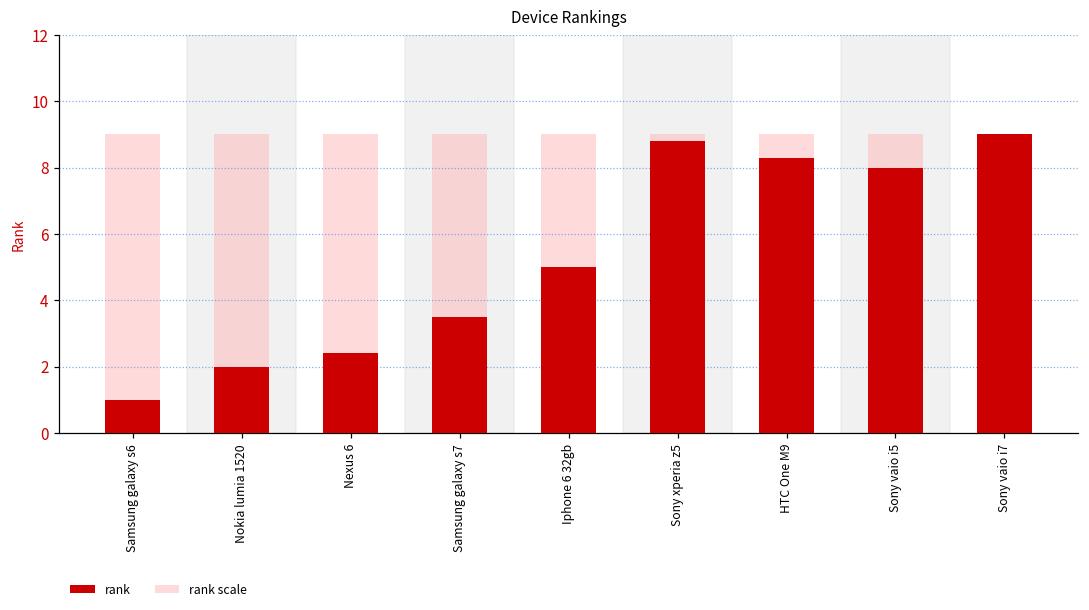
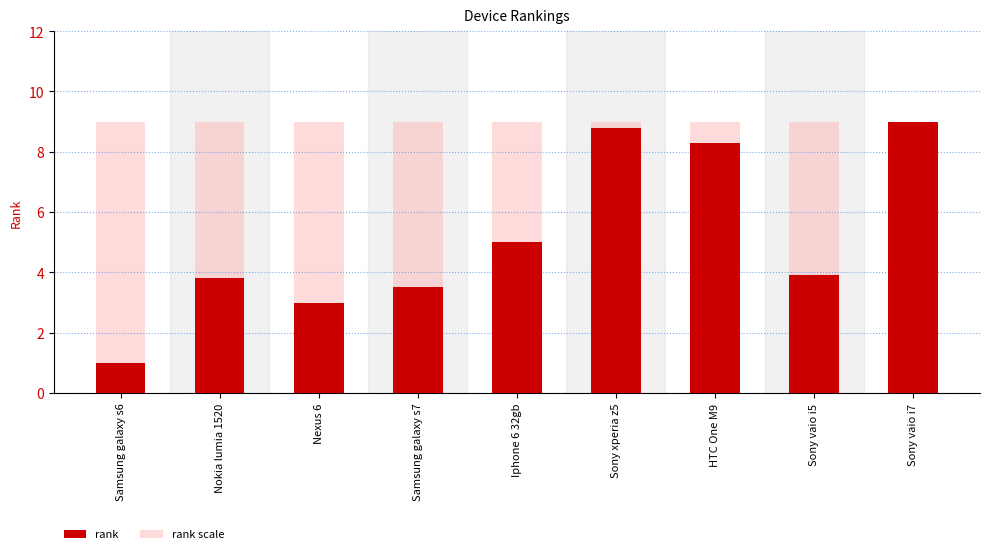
rank, Nokia lumia 1520: 2.0 -> 3.8
rank, Nexus 6: 2.4 -> 3.0
rank, Sony vaio i5: 8.0 -> 3.9
